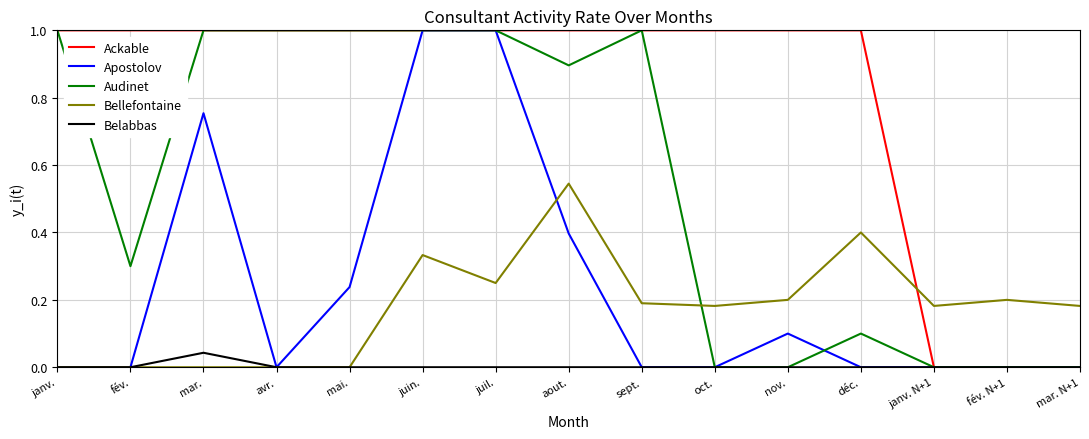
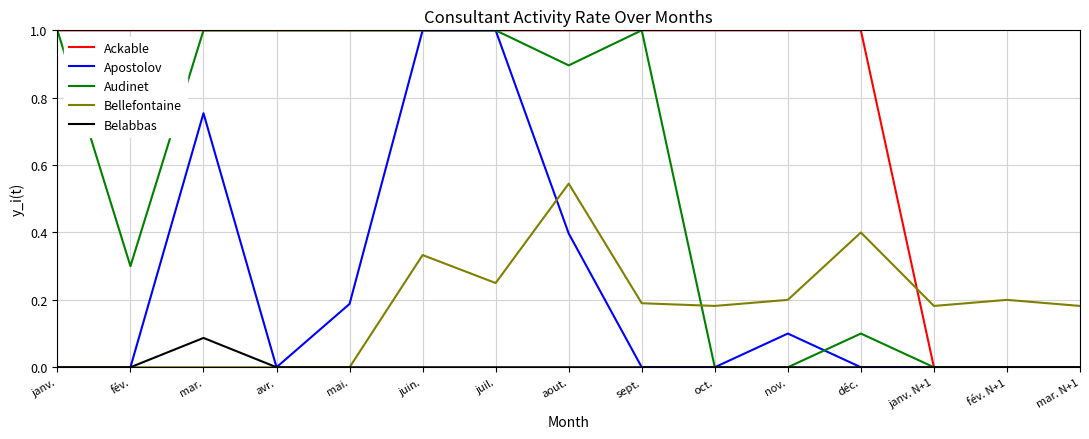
Belabbas, mar.: 0.04 -> 0.09
Apostolov, mai.: 0.24 -> 0.19
